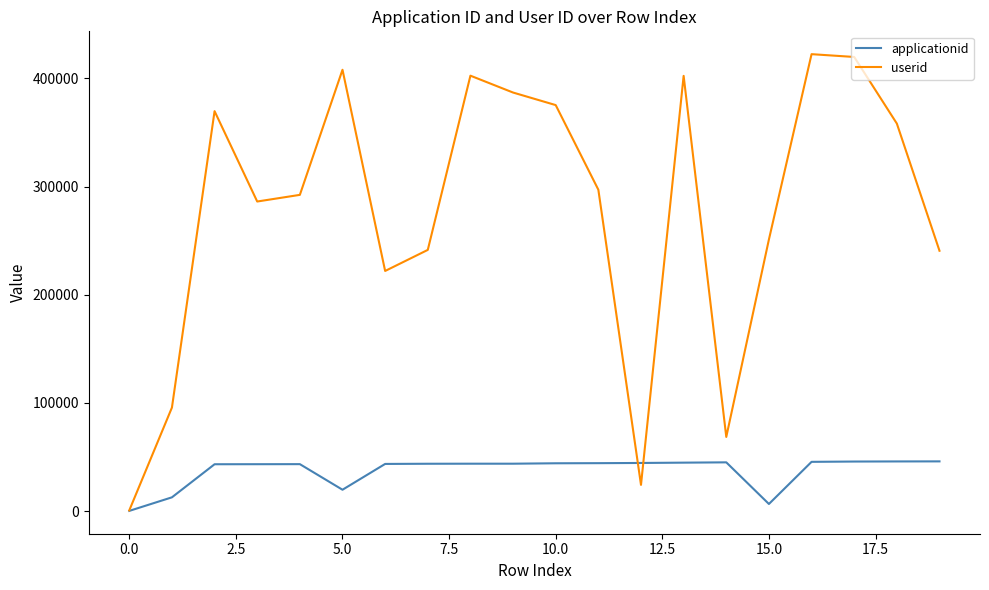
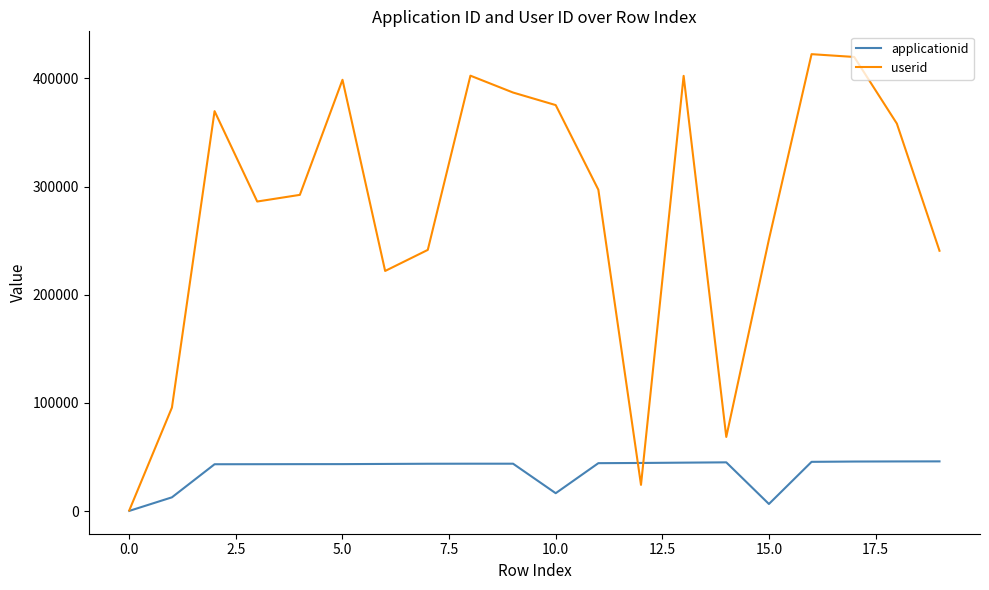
applicationid, 5.0: 20000 -> 43000
userid, 5.0: 408000 -> 399000
applicationid, 10.0: 44000 -> 17000
